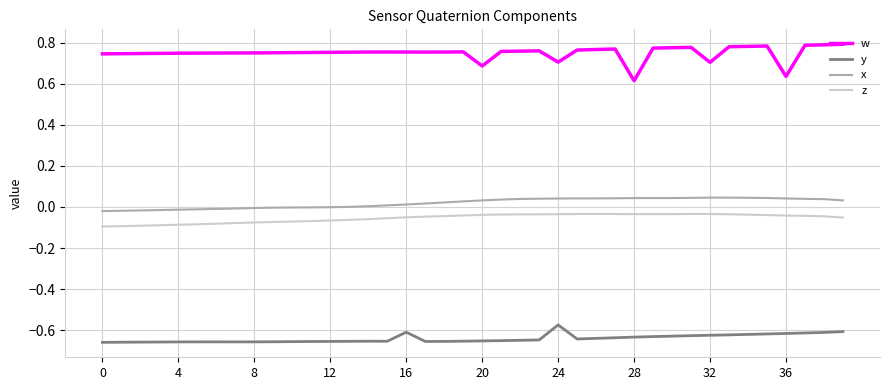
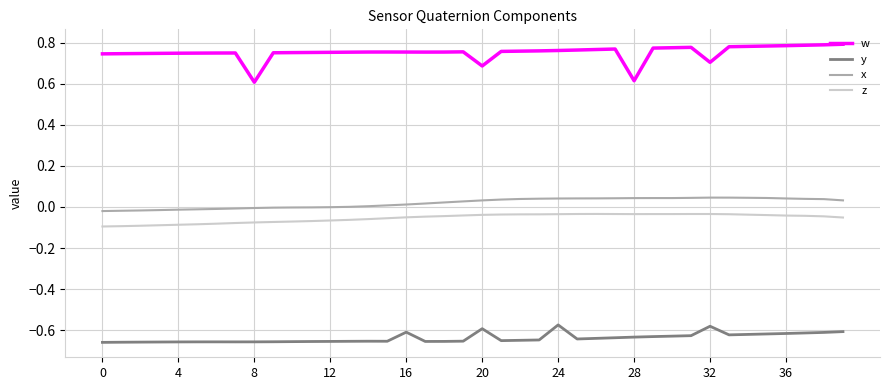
w, 8: 0.75 -> 0.61
y, 20: -0.65 -> -0.59
w, 24: 0.71 -> 0.76
y, 32: -0.62 -> -0.58
w, 36: 0.64 -> 0.79
